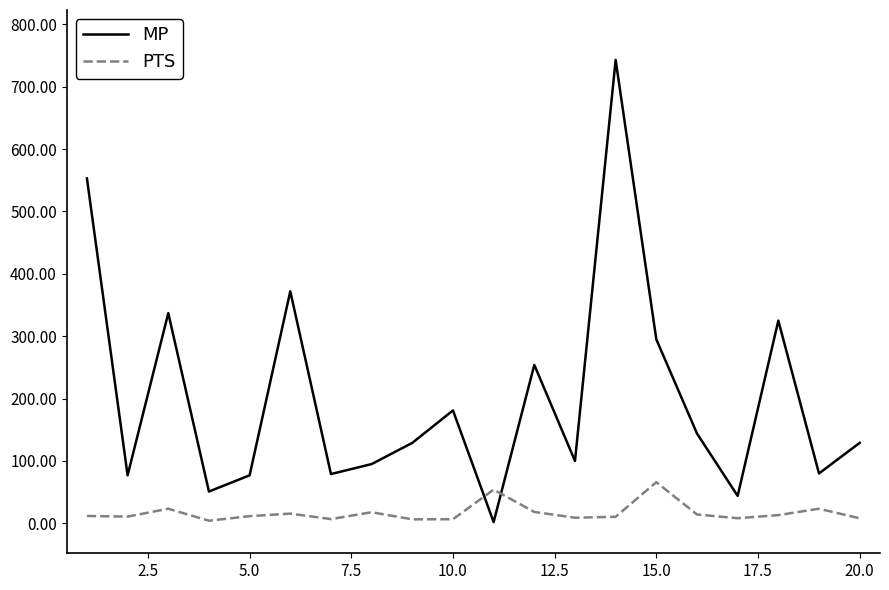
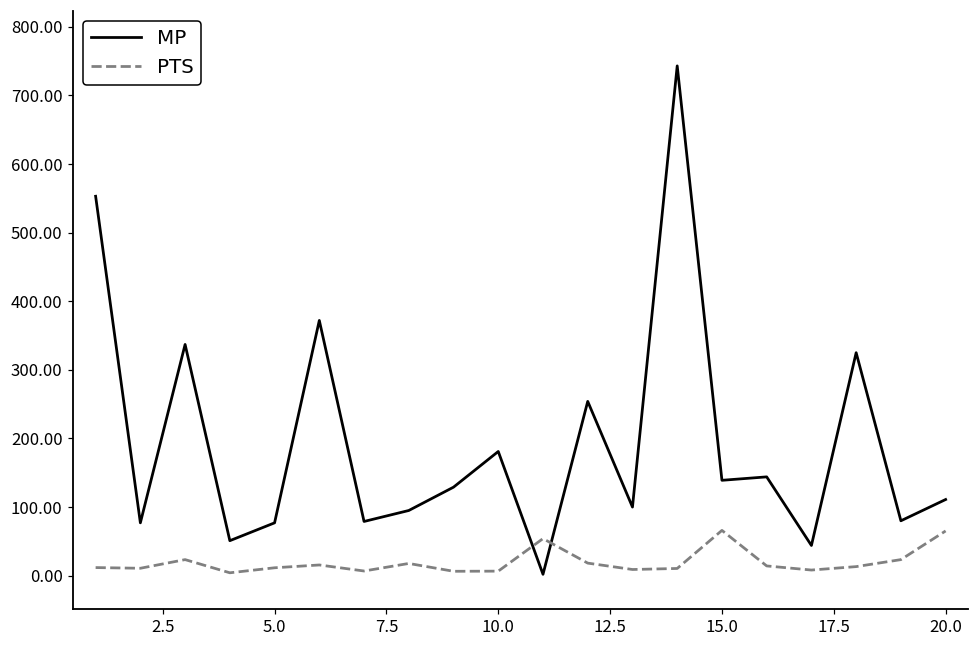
MP, 15.0: 300 -> 140
MP, 20.0: 130 -> 110
PTS, 20.0: 10 -> 70
